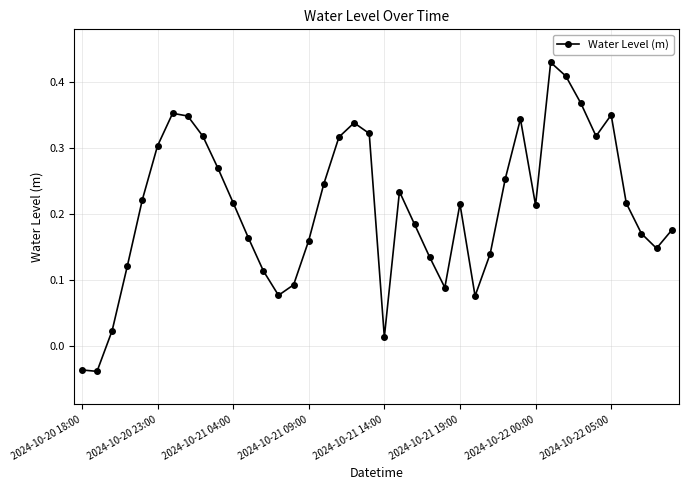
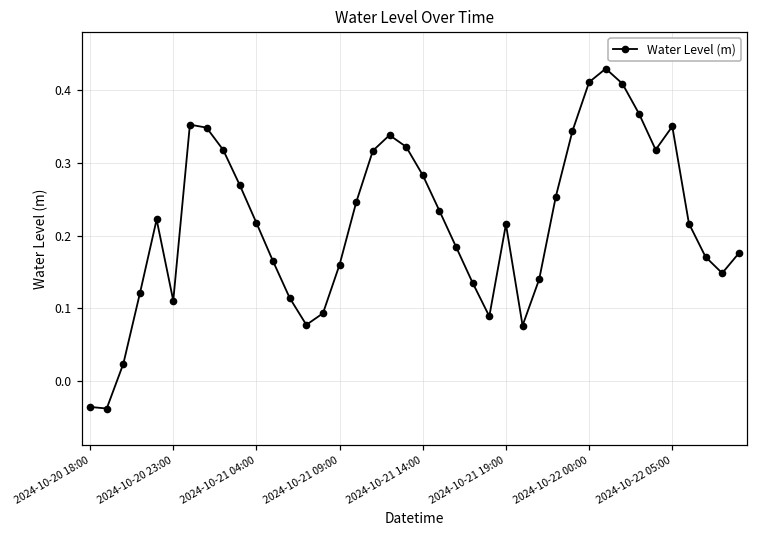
2024-10-20 23:00: 0.30 -> 0.11
2024-10-21 14:00: 0.01 -> 0.28
2024-10-22 00:00: 0.21 -> 0.41
